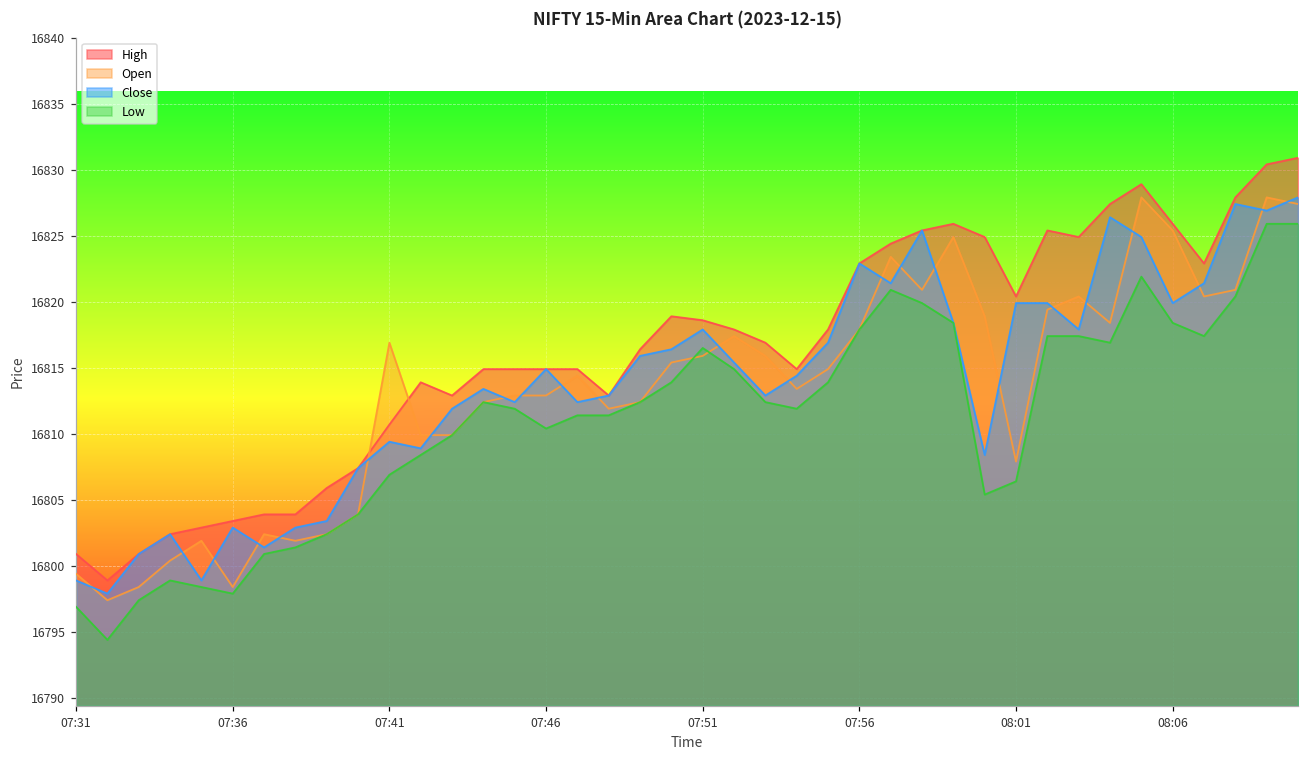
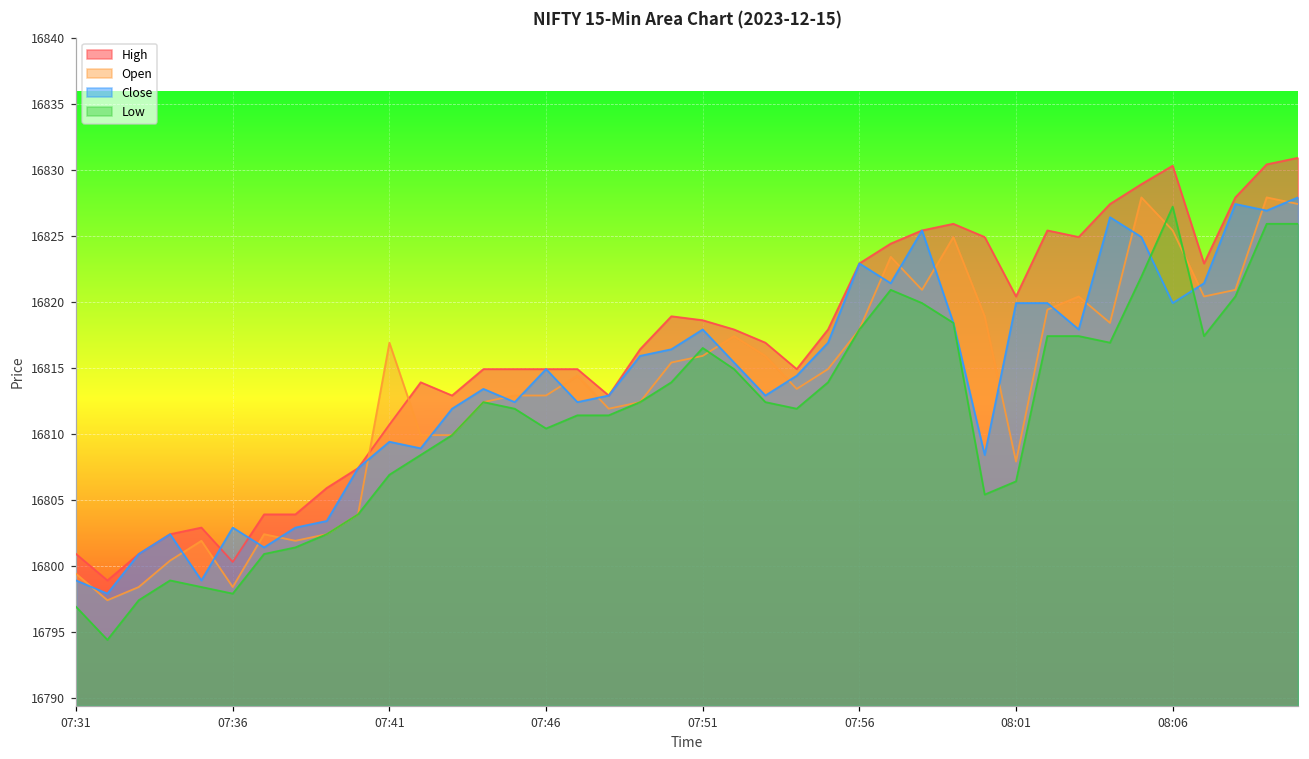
High, 07:36: 16803.4 -> 16800.3
High, 08:06: 16825.9 -> 16830.3
Low, 08:06: 16818.4 -> 16827.2
